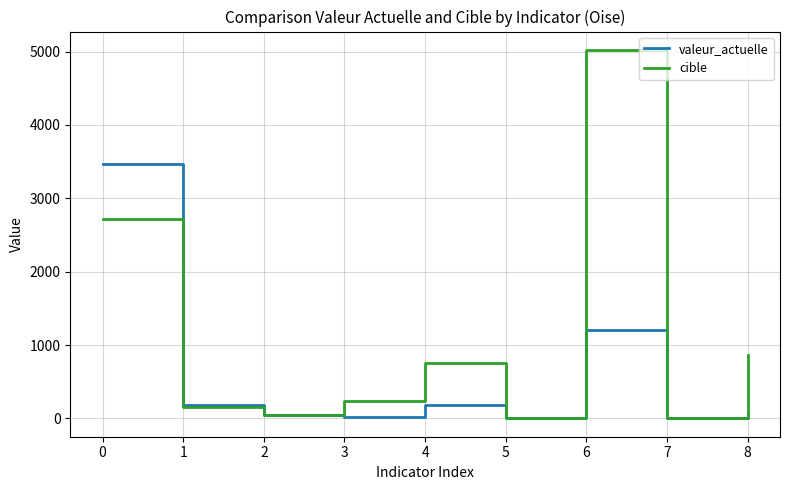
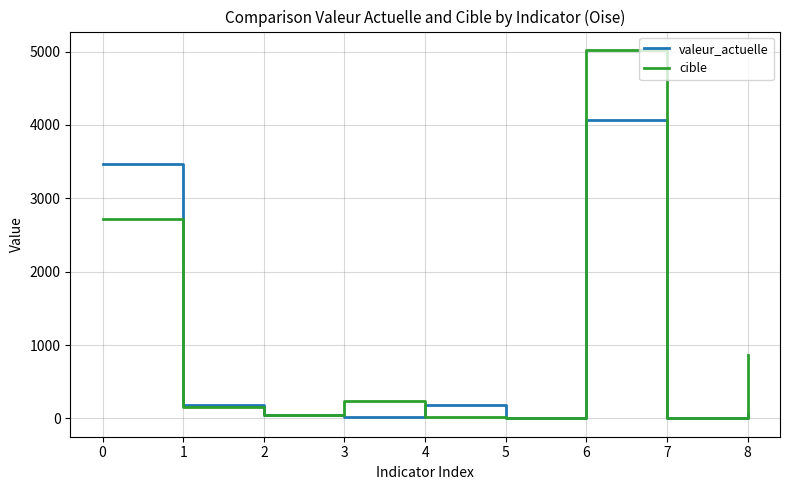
cible, 4: 800 -> 0
valeur_actuelle, 6: 1200 -> 4100
